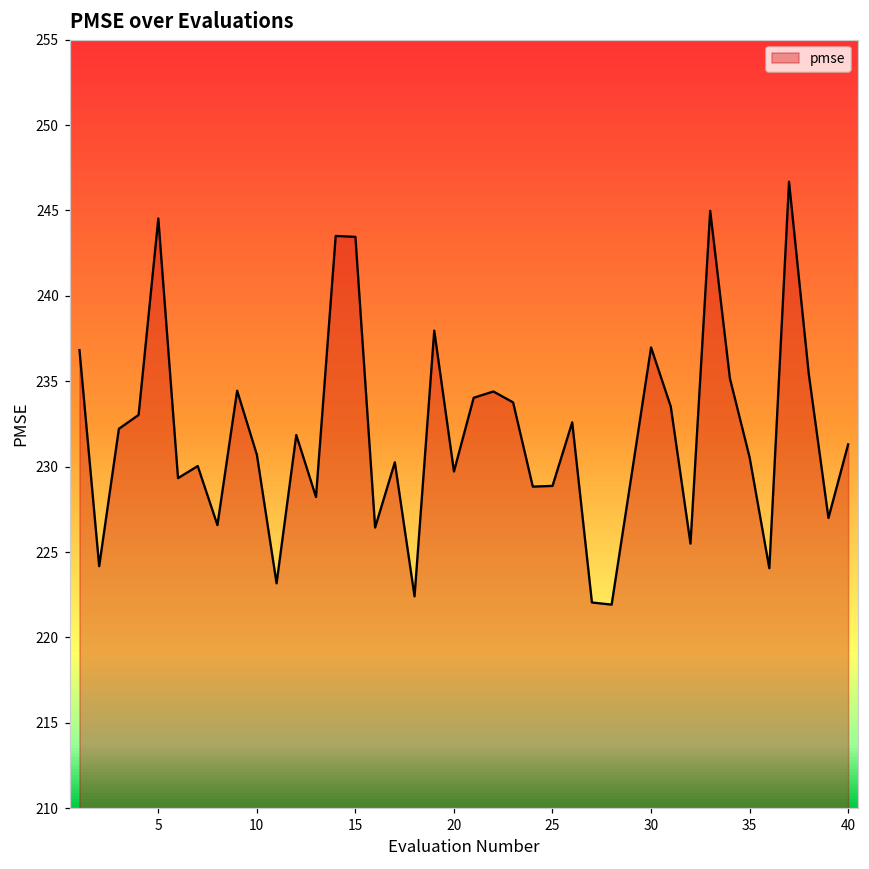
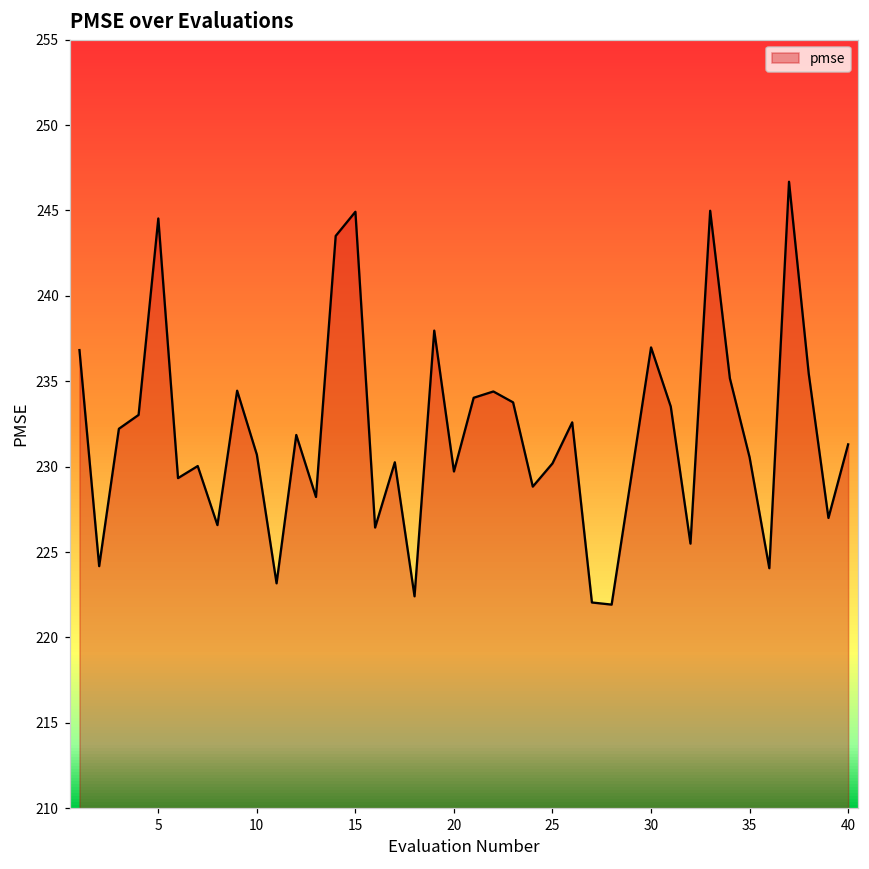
15: 243.5 -> 244.9
25: 228.9 -> 230.2
